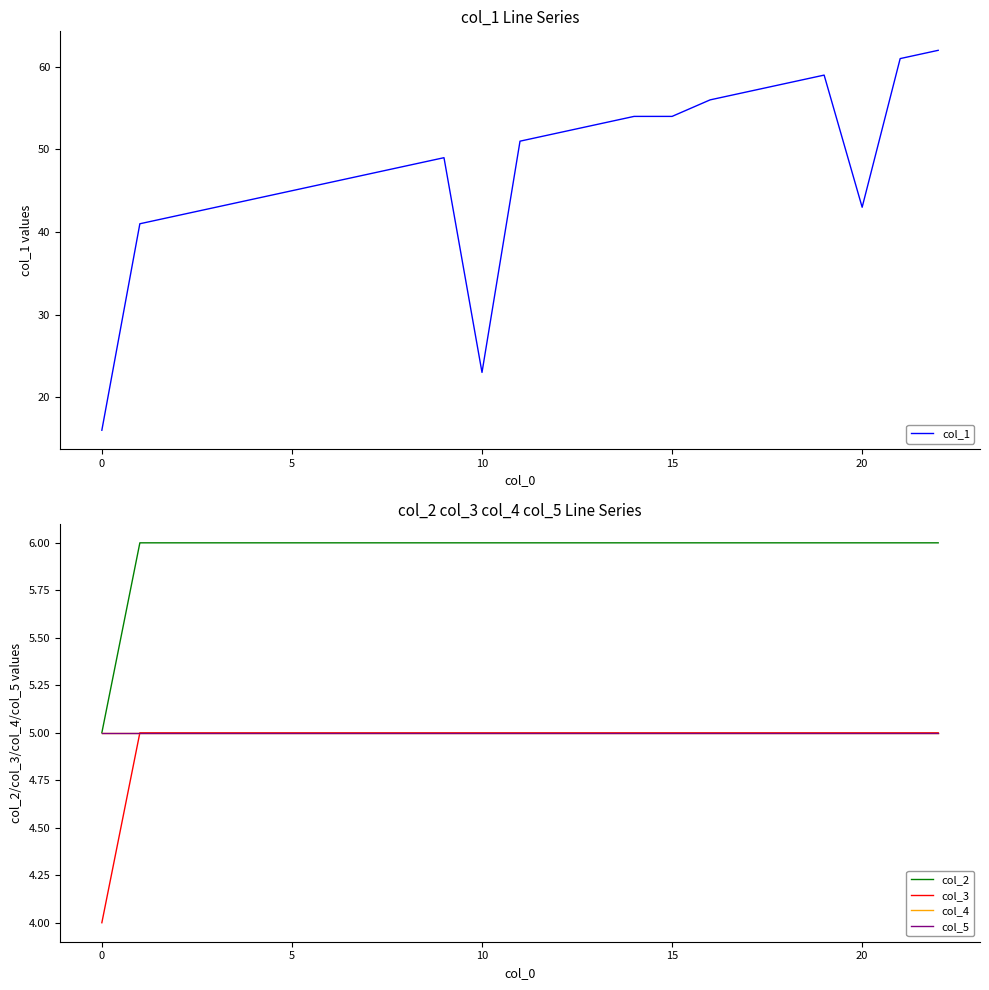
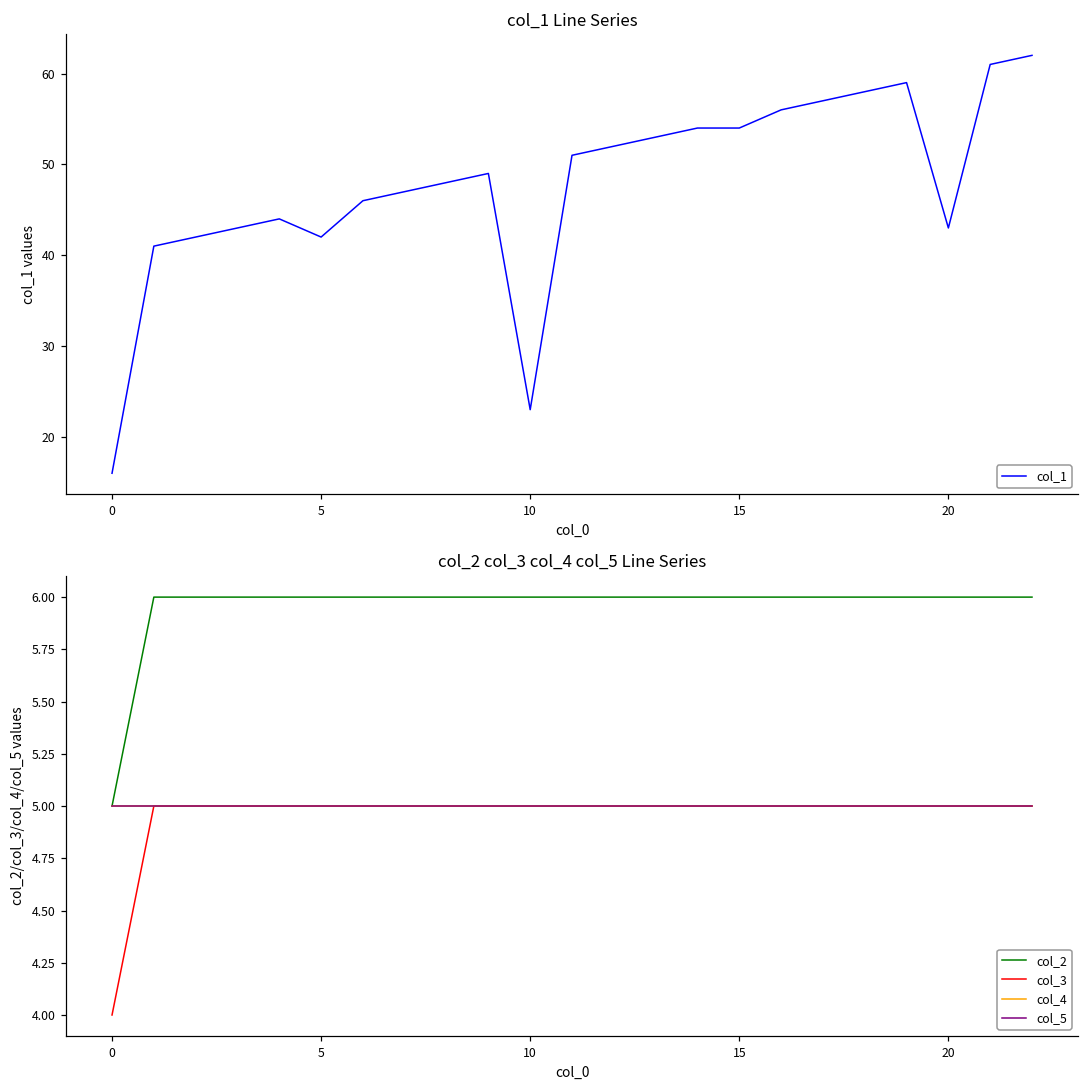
col_1 Line Series, 5: 45 -> 42
